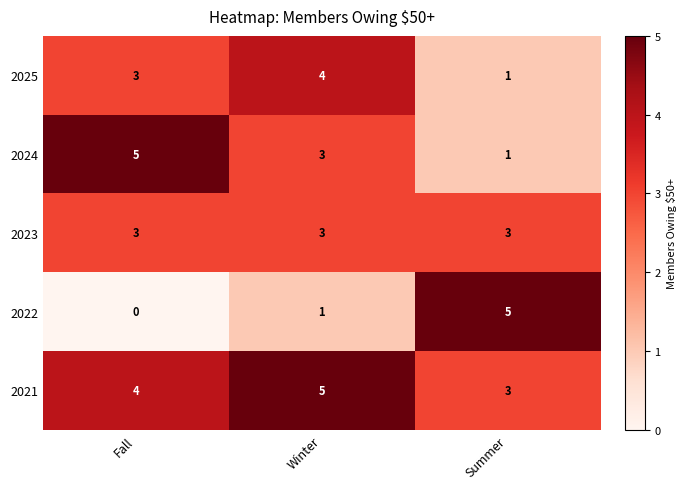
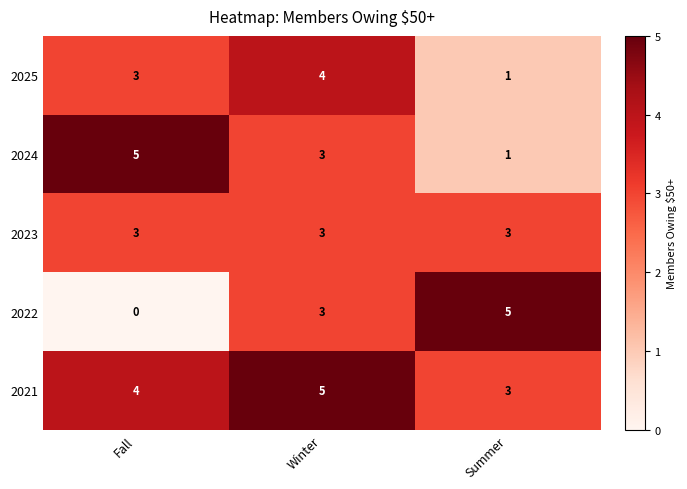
2022, Winter: 1 -> 3
